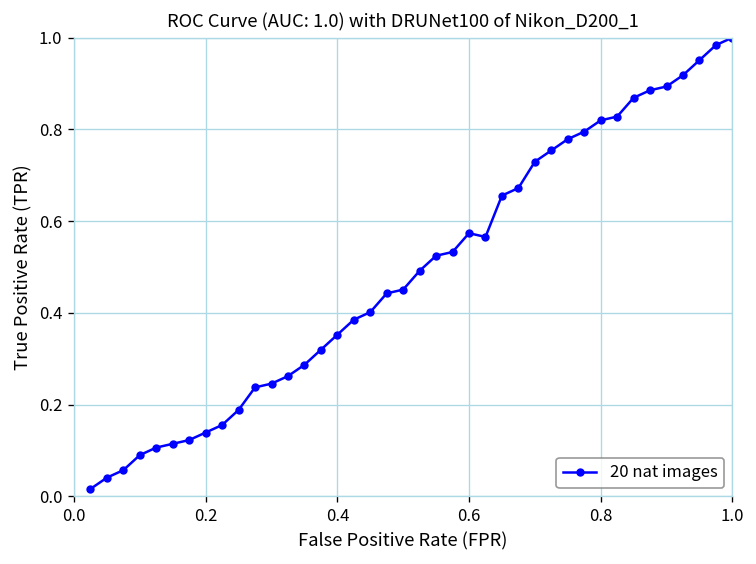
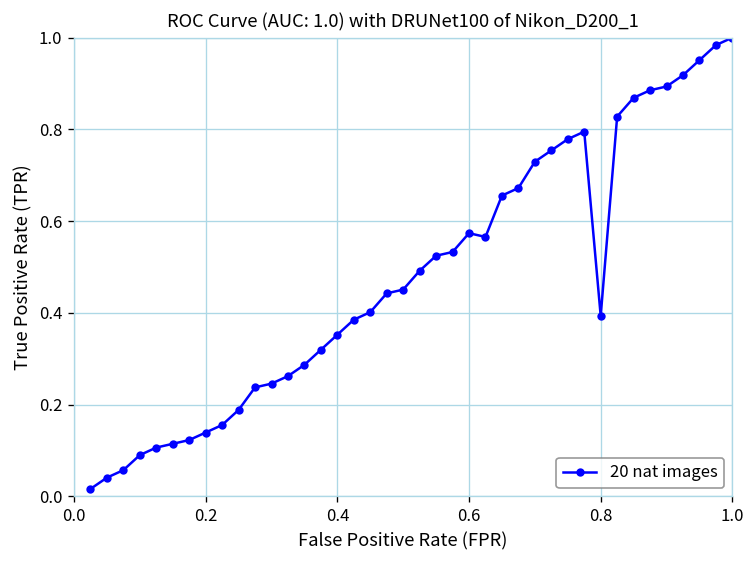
0.8: 0.82 -> 0.39
